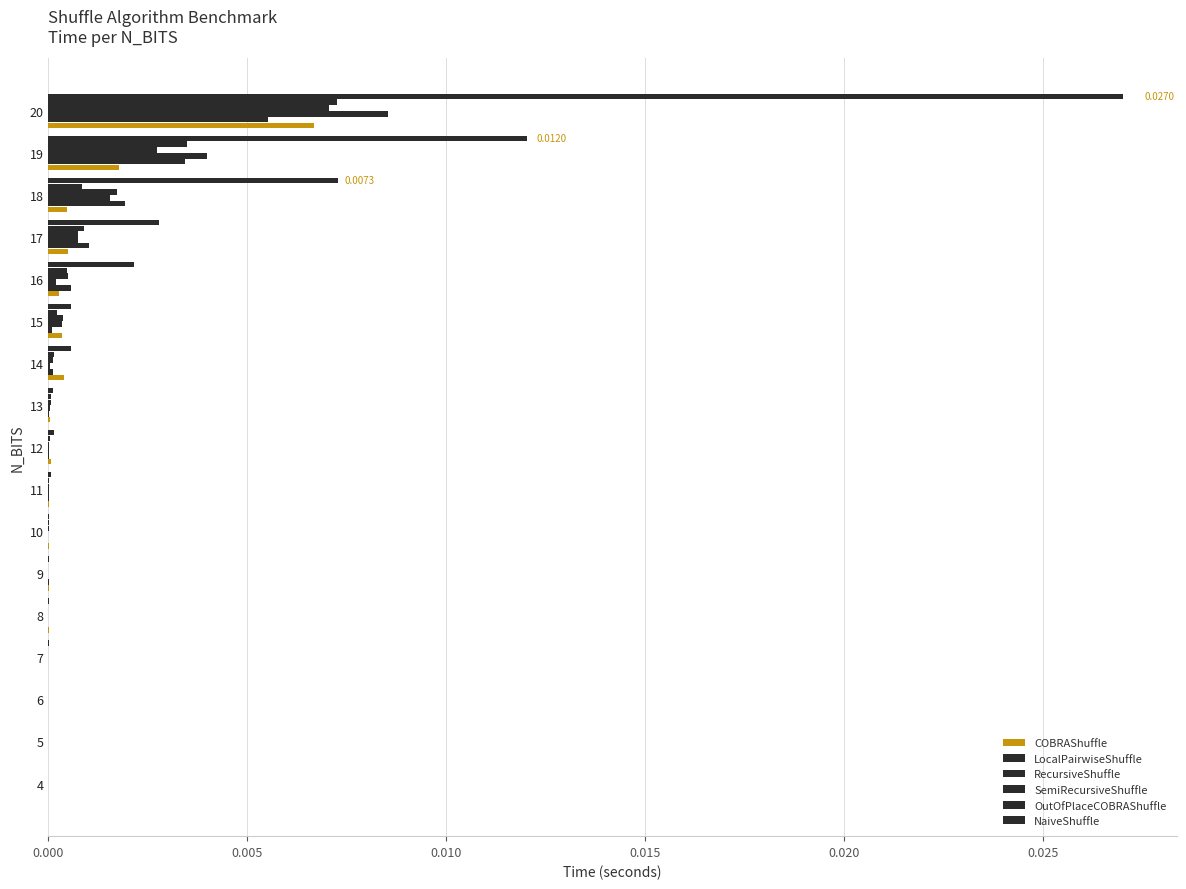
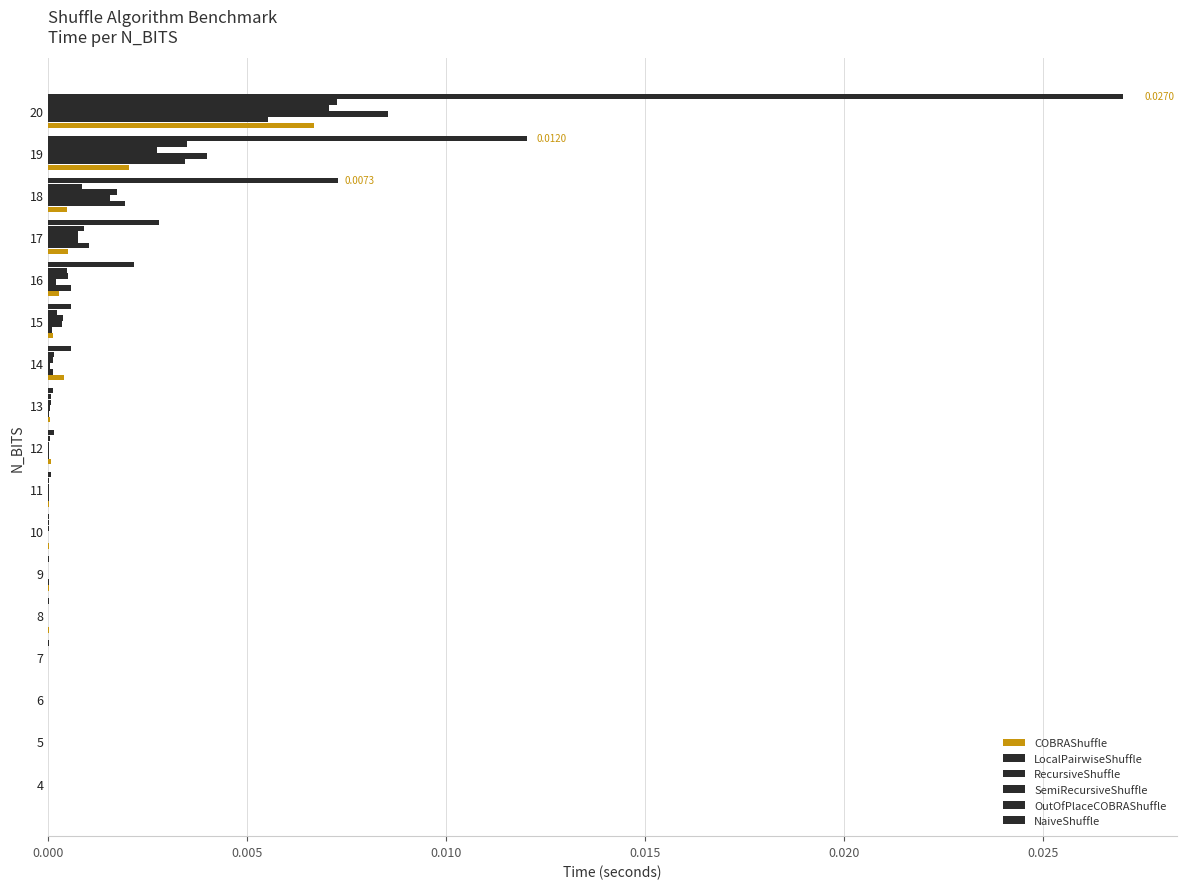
COBRAShuffle, 19: 0.0018 -> 0.0020
COBRAShuffle, 15: 0.0003 -> 0.0001
